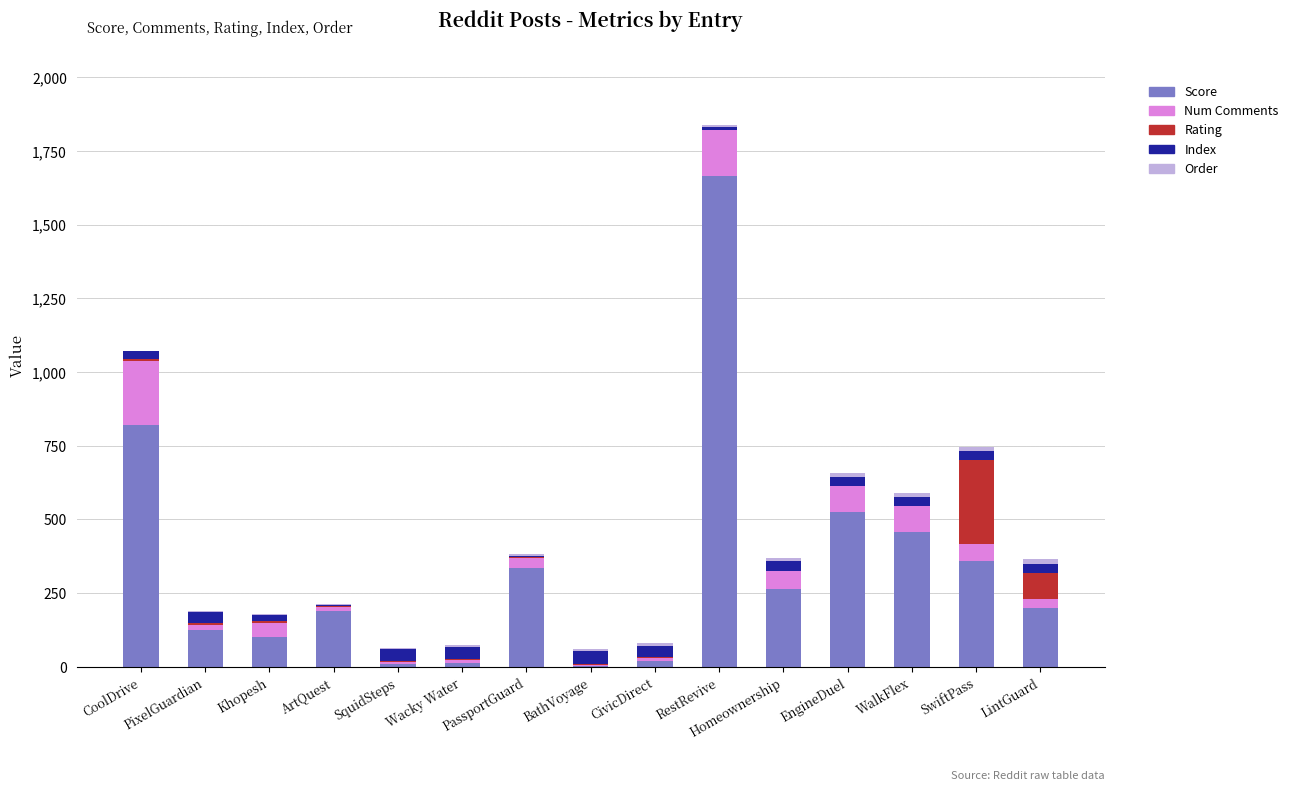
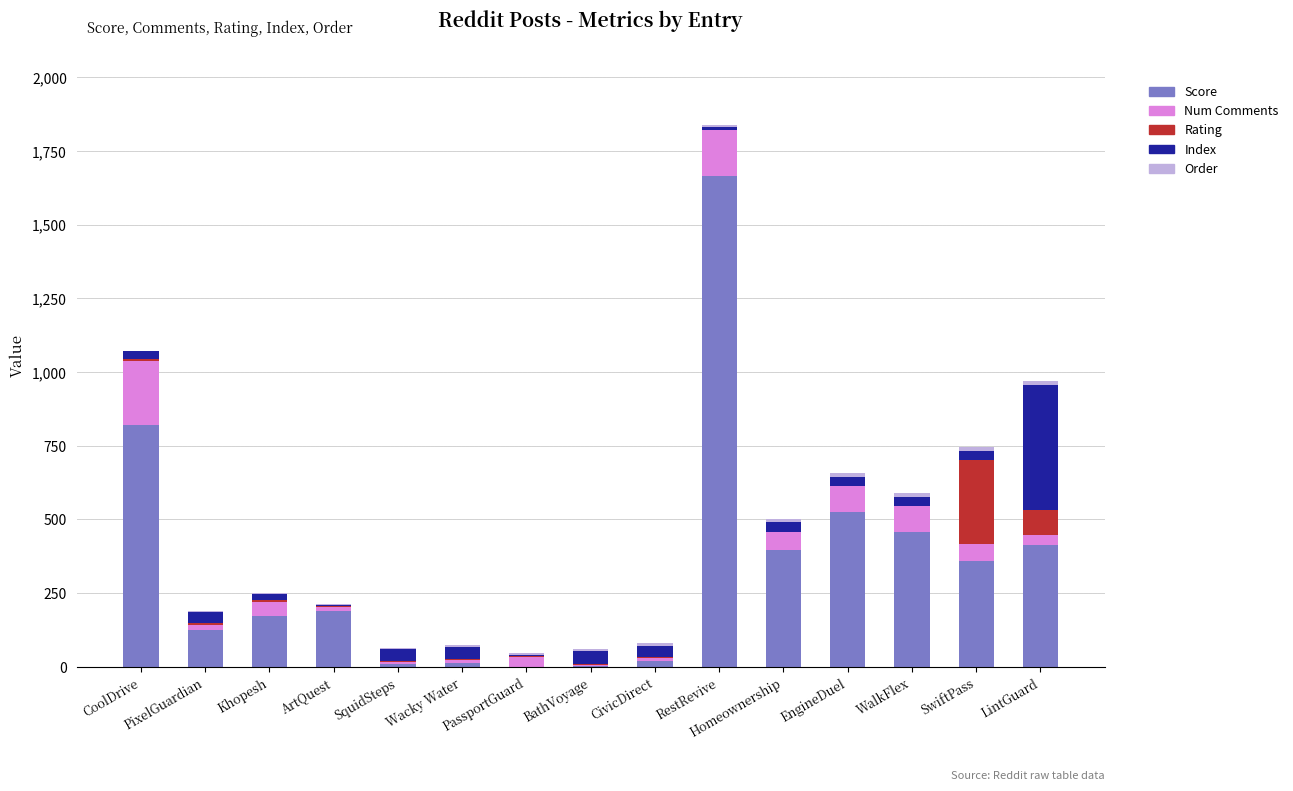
Score, Khopesh: 100 -> 170
Score, PassportGuard: 340 -> 0
Score, Homeownership: 260 -> 400
Score, LintGuard: 200 -> 410
Index, LintGuard: 30 -> 420
